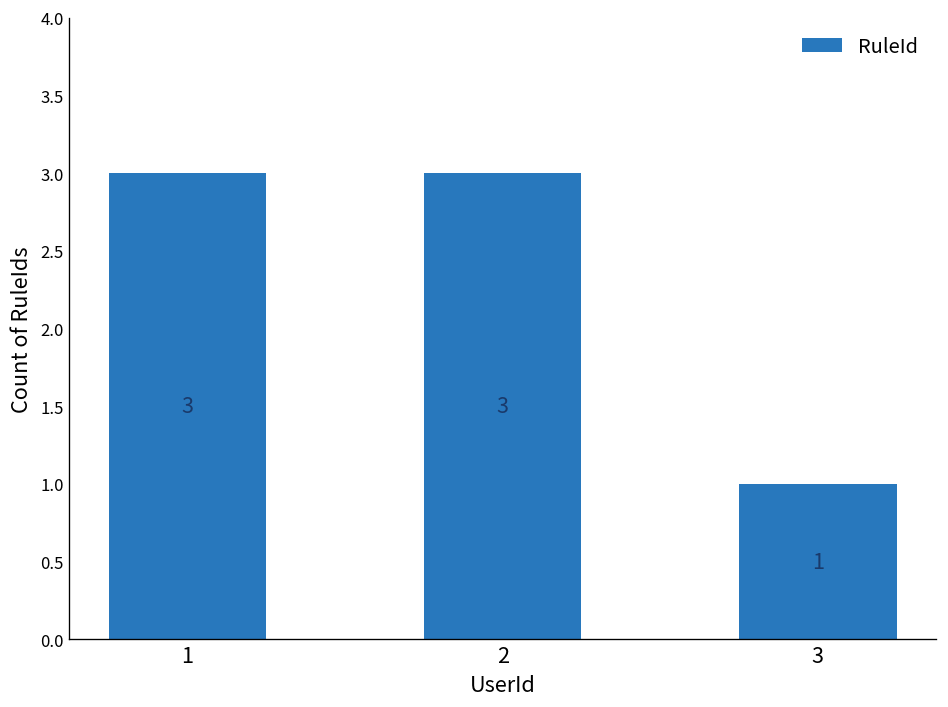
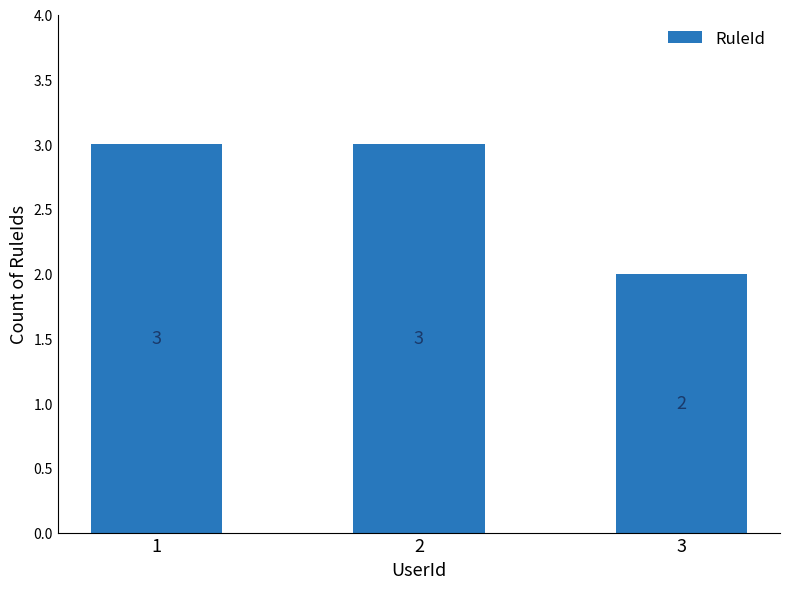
3: 1 -> 2
